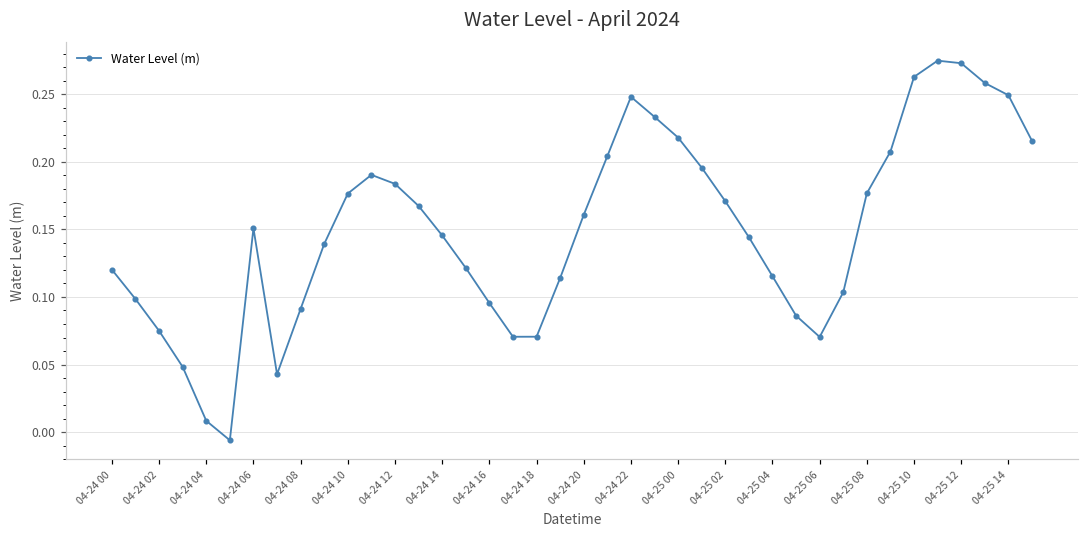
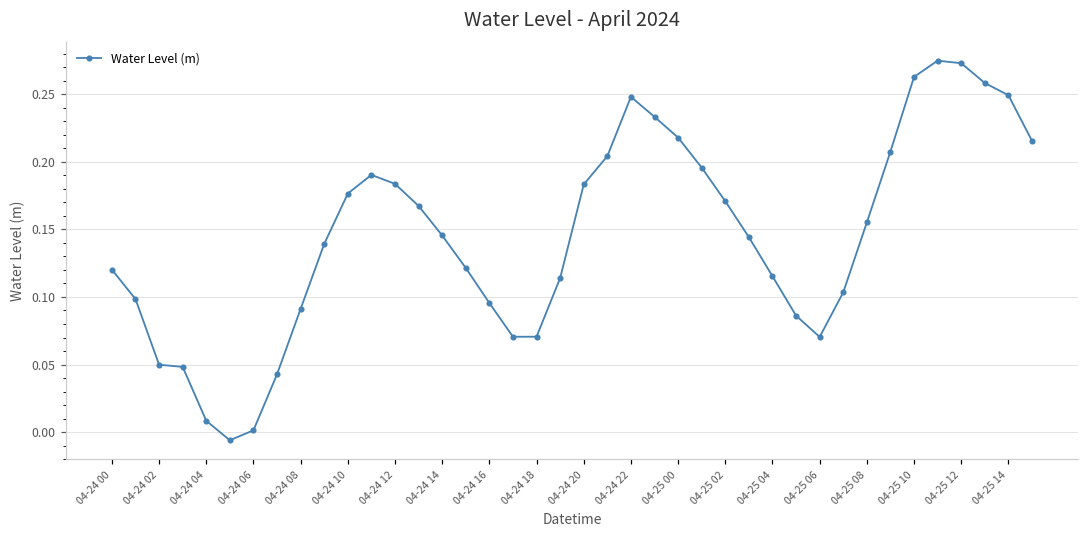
04-24 02: 0.075 -> 0.050
04-24 06: 0.151 -> 0.001
04-24 20: 0.161 -> 0.183
04-25 08: 0.177 -> 0.155
